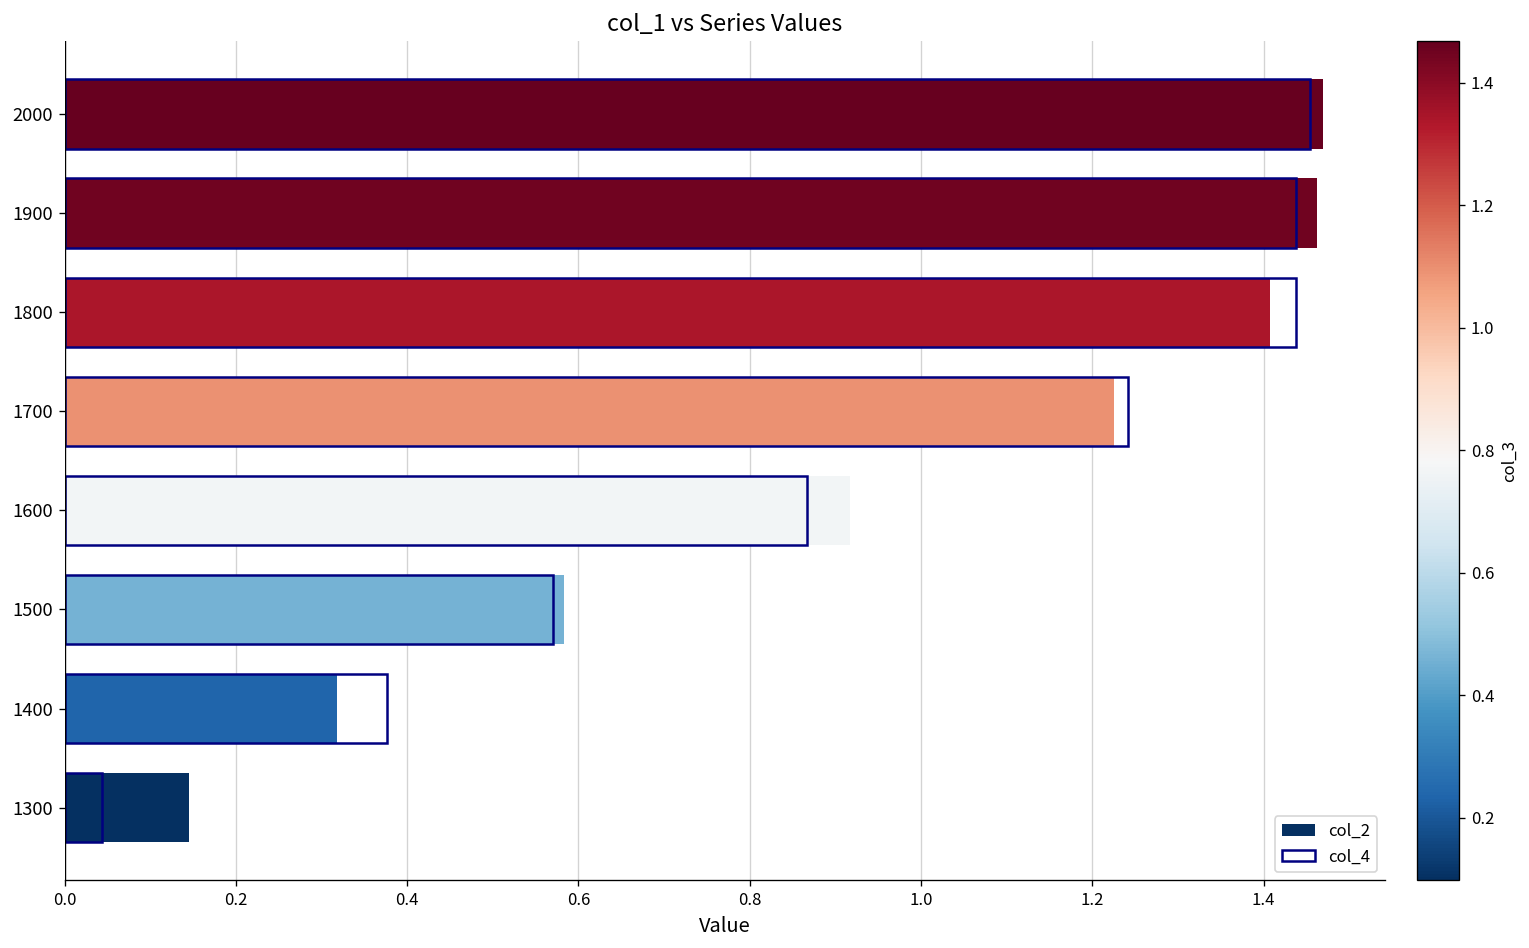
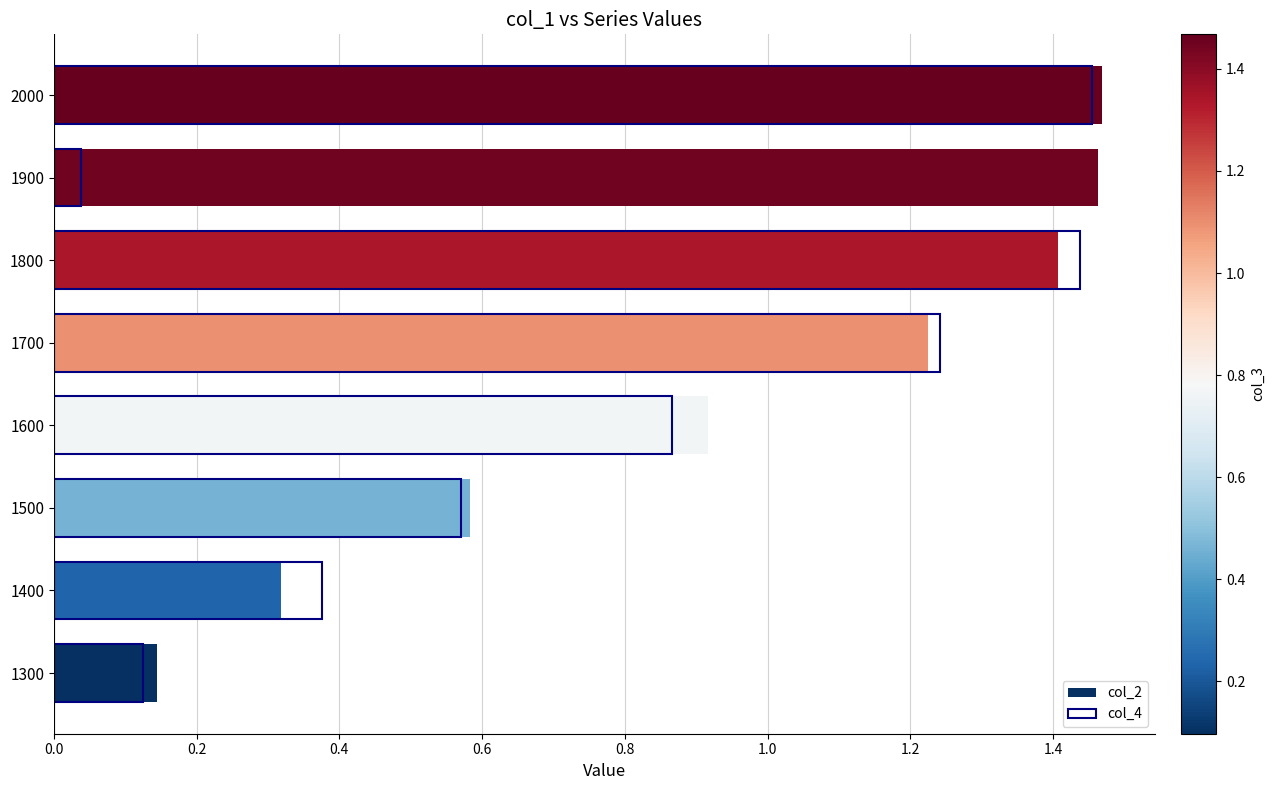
col_4, 1900: 1.44 -> 0.04
col_4, 1300: 0.04 -> 0.12
